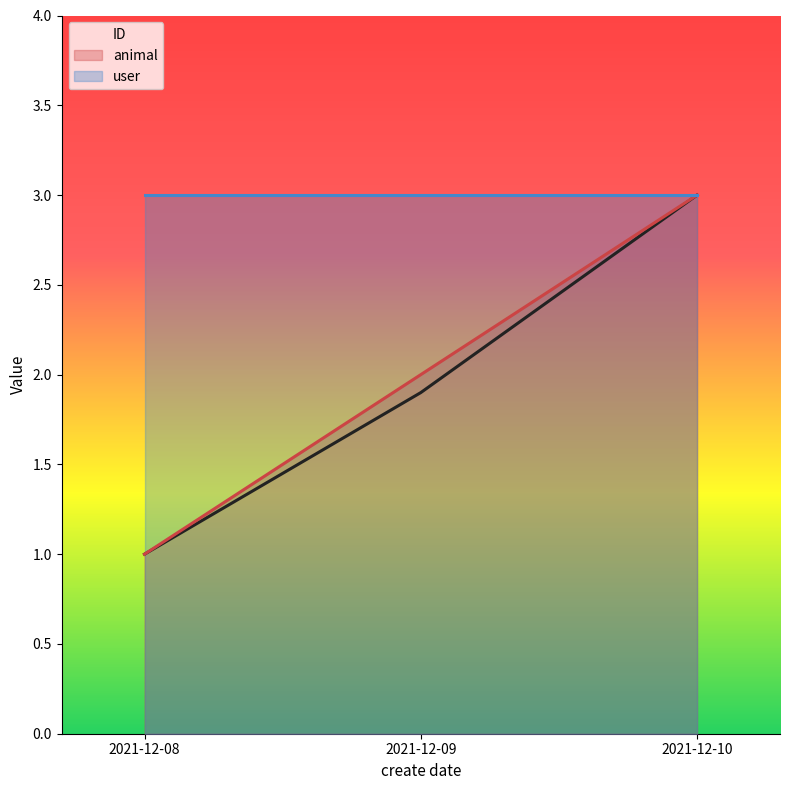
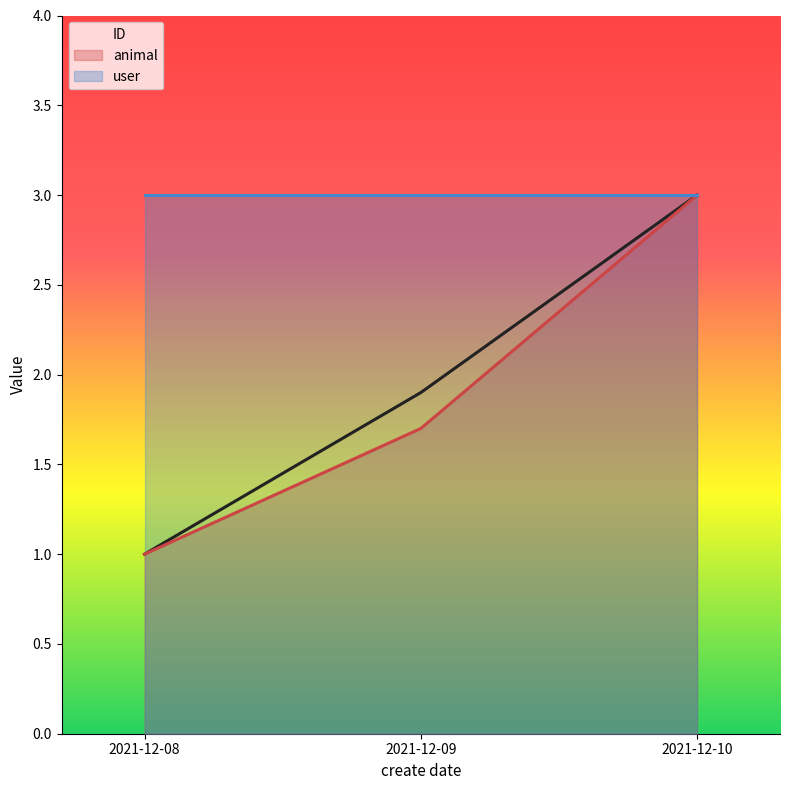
animal, 2021-12-09: 2.0 -> 1.7
